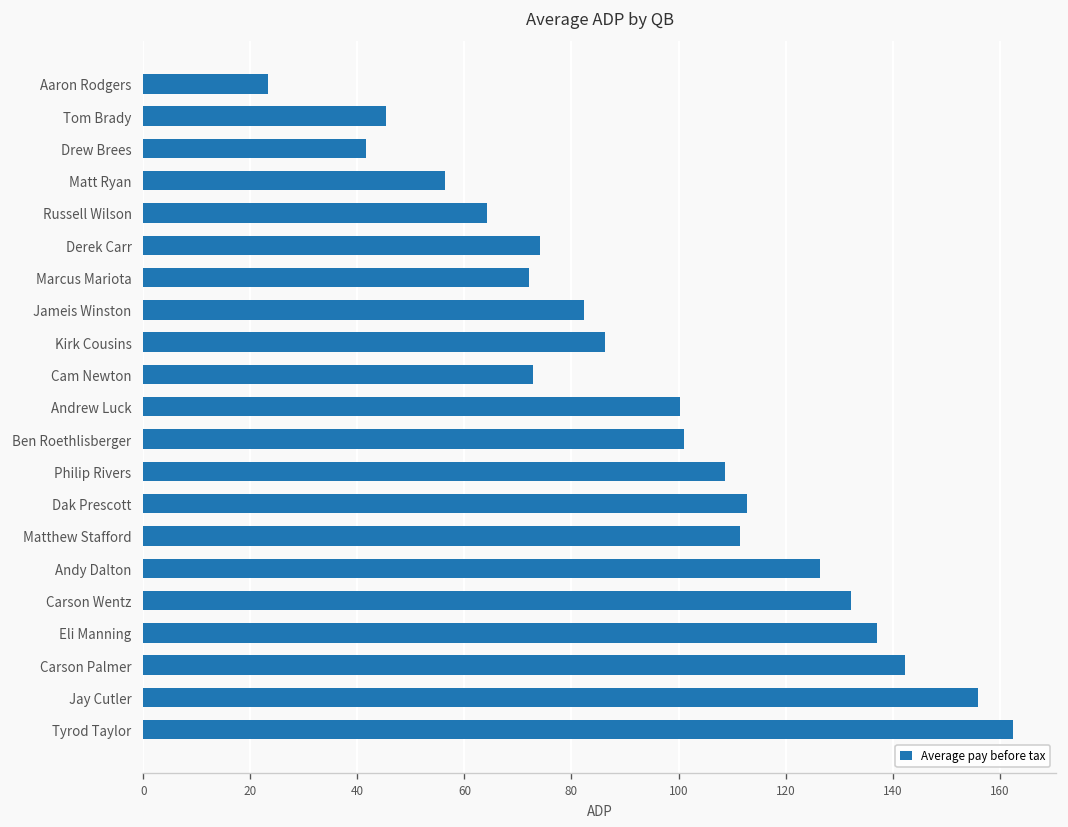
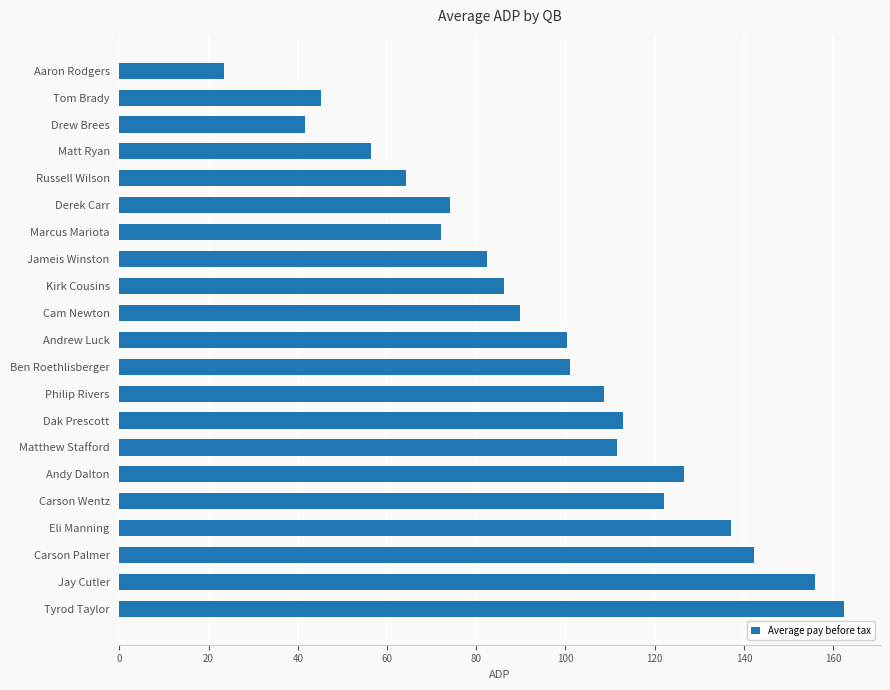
Cam Newton: 73 -> 90
Carson Wentz: 132 -> 122
